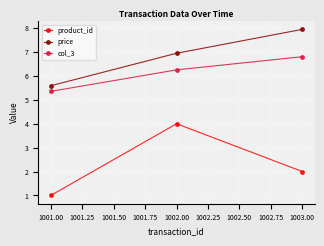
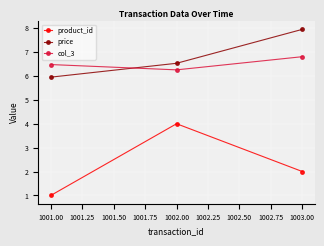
price, 1001.00: 5.6 -> 6.0
col_3, 1001.00: 5.4 -> 6.5
price, 1002.00: 7.0 -> 6.5
